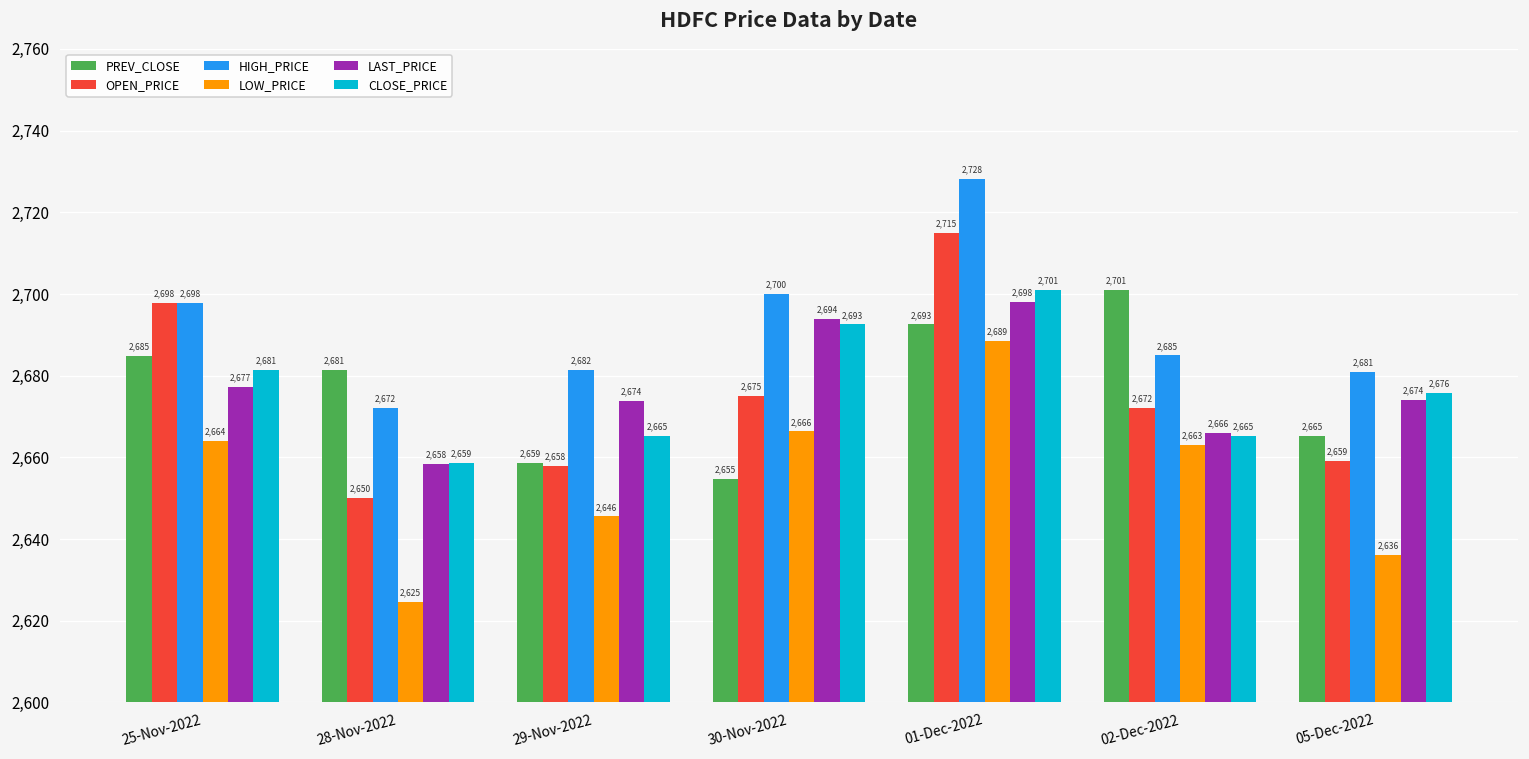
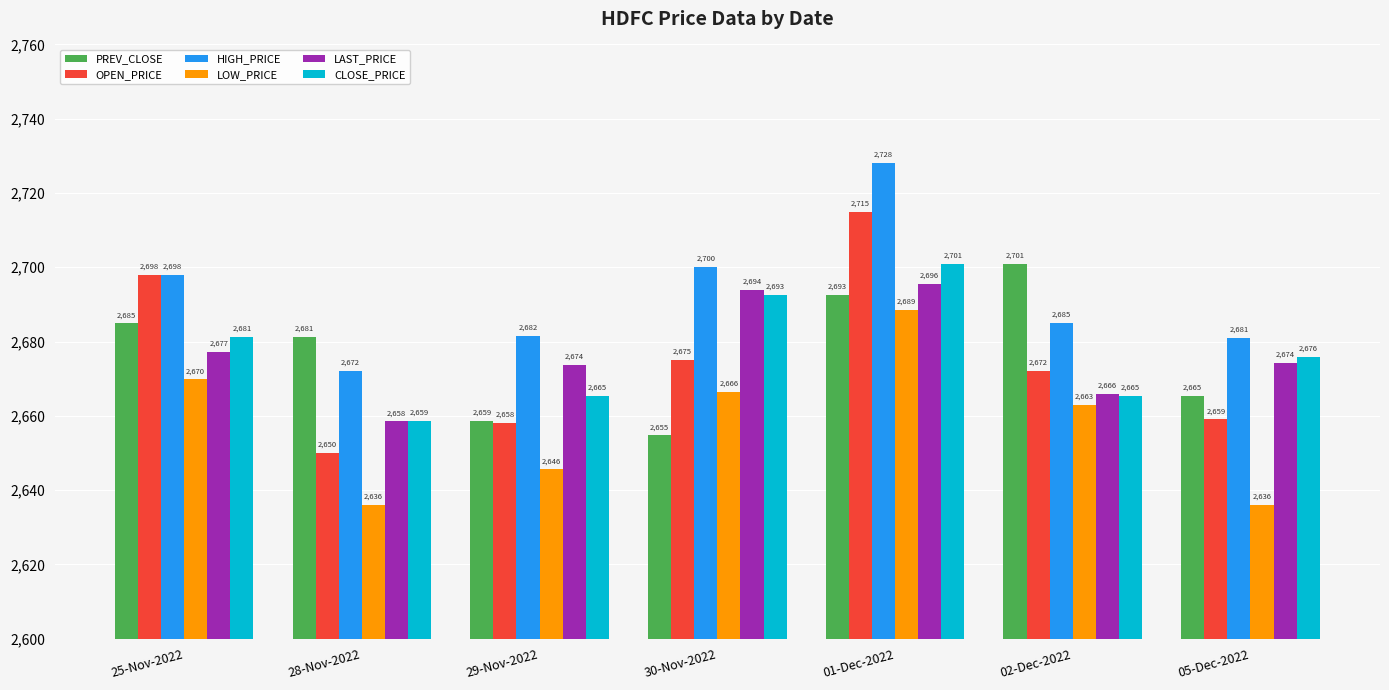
LOW_PRICE, 25-Nov-2022: 2,664 -> 2,670
LOW_PRICE, 28-Nov-2022: 2,625 -> 2,636
LAST_PRICE, 01-Dec-2022: 2,698 -> 2,696
